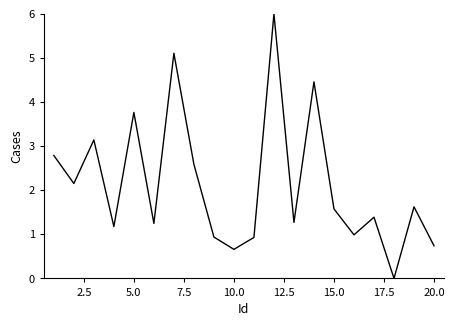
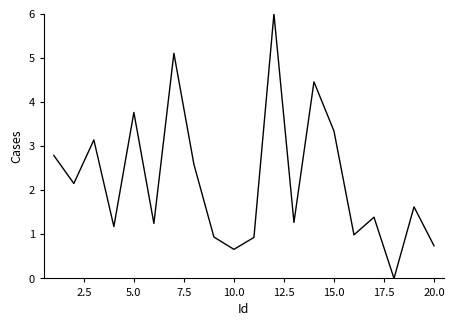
15.0: 1.6 -> 3.3
